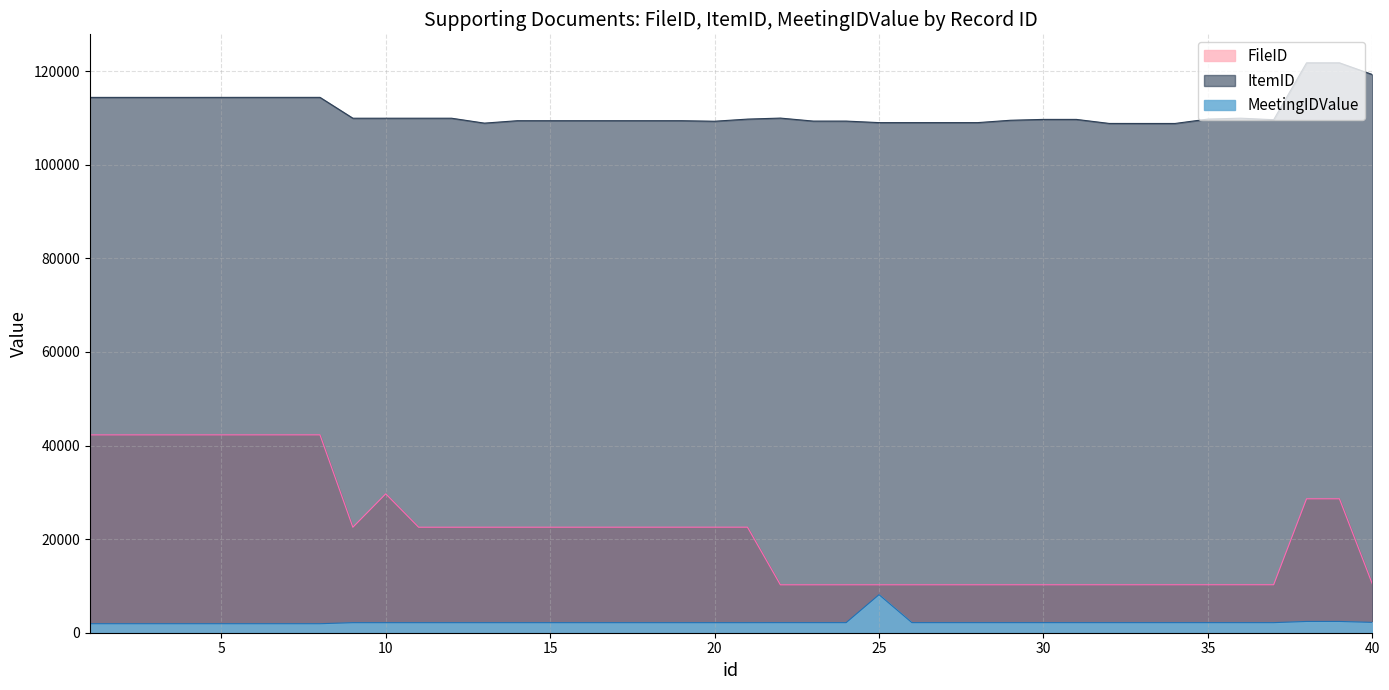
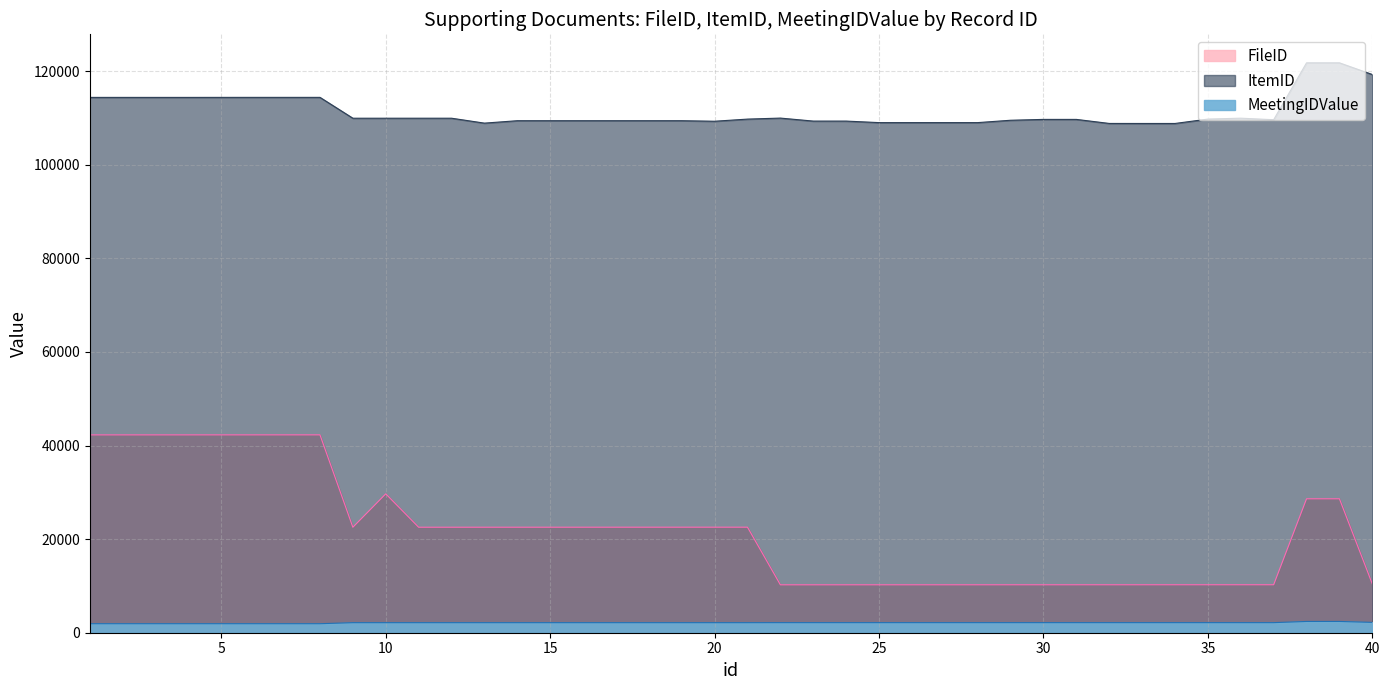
MeetingIDValue, 25: 8000 -> 2000
